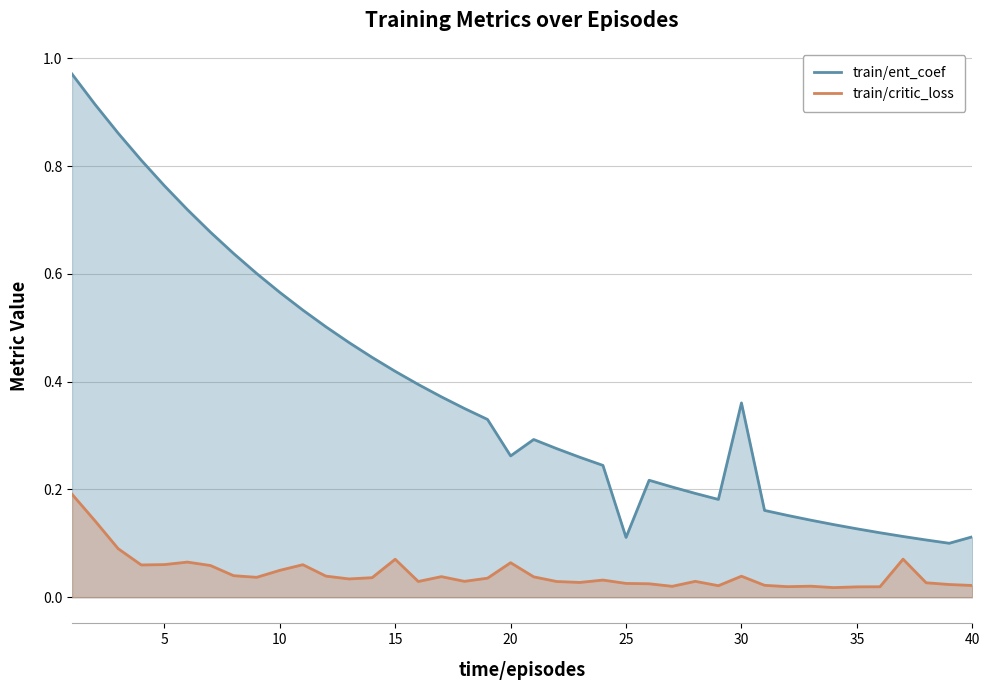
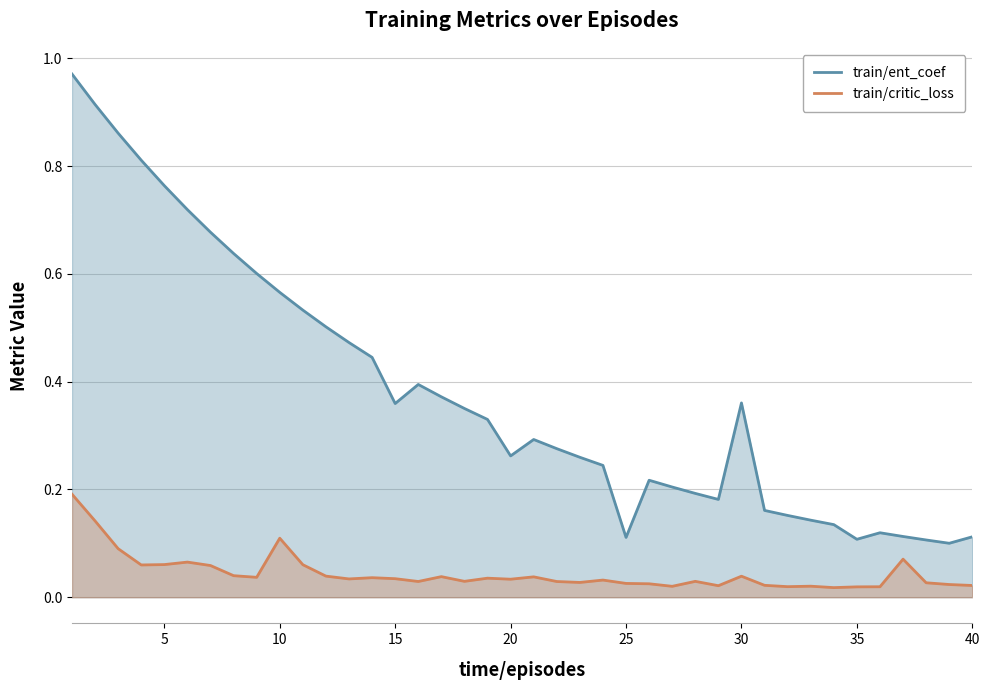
train/critic_loss, 10: 0.05 -> 0.11
train/ent_coef, 15: 0.42 -> 0.36
train/critic_loss, 15: 0.07 -> 0.03
train/critic_loss, 20: 0.06 -> 0.03
train/ent_coef, 35: 0.13 -> 0.11
